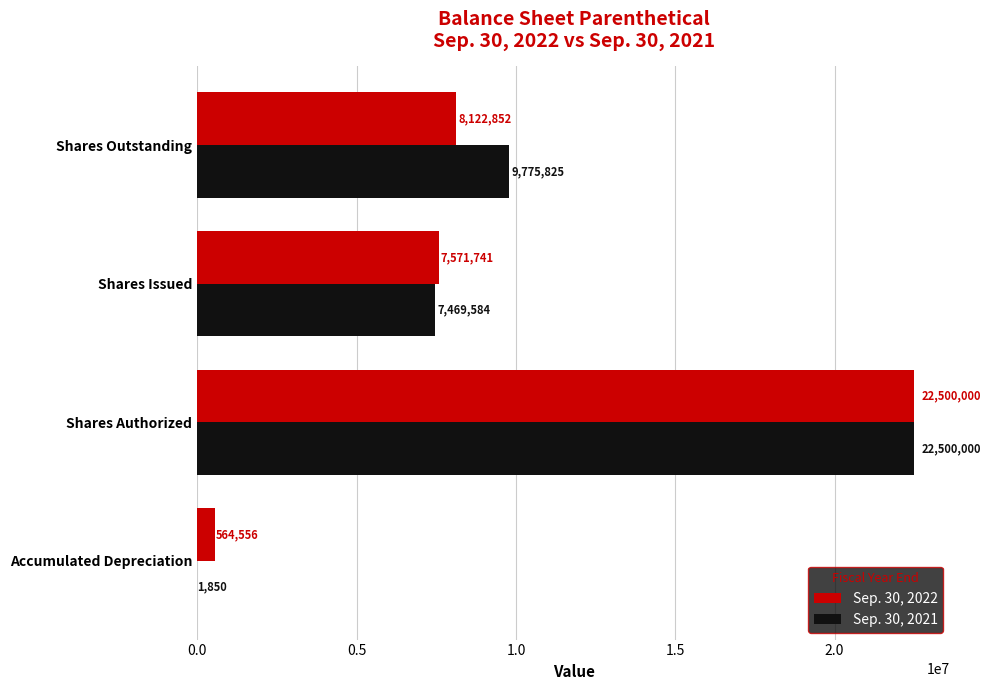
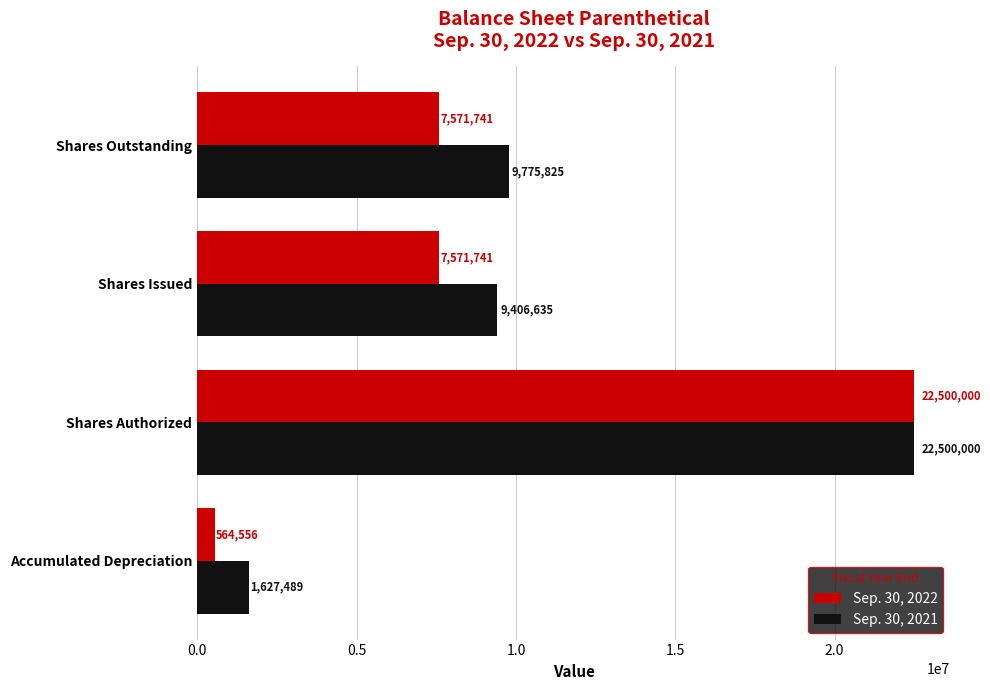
Sep. 30, 2022, Shares Outstanding: 8,122,852 -> 7,571,741
Sep. 30, 2021, Shares Issued: 7,469,584 -> 9,406,635
Sep. 30, 2021, Accumulated Depreciation: 1,850 -> 1,627,489
